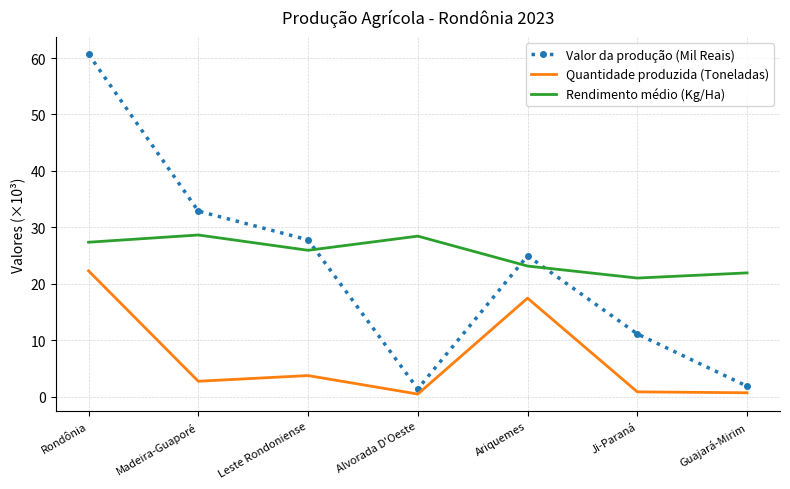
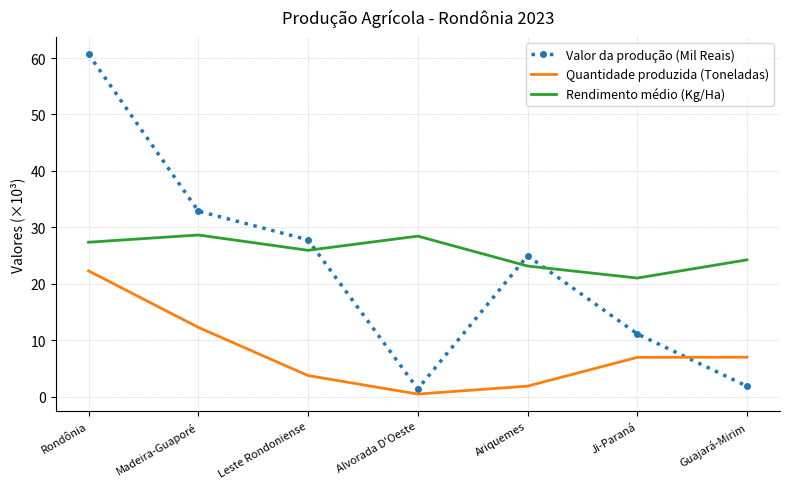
Quantidade produzida (Toneladas), Madeira-Guaporé: 3 -> 12
Quantidade produzida (Toneladas), Ariquemes: 17 -> 2
Quantidade produzida (Toneladas), Ji-Paraná: 1 -> 7
Quantidade produzida (Toneladas), Guajará-Mirim: 1 -> 7
Rendimento médio (Kg/Ha), Guajará-Mirim: 22 -> 24
